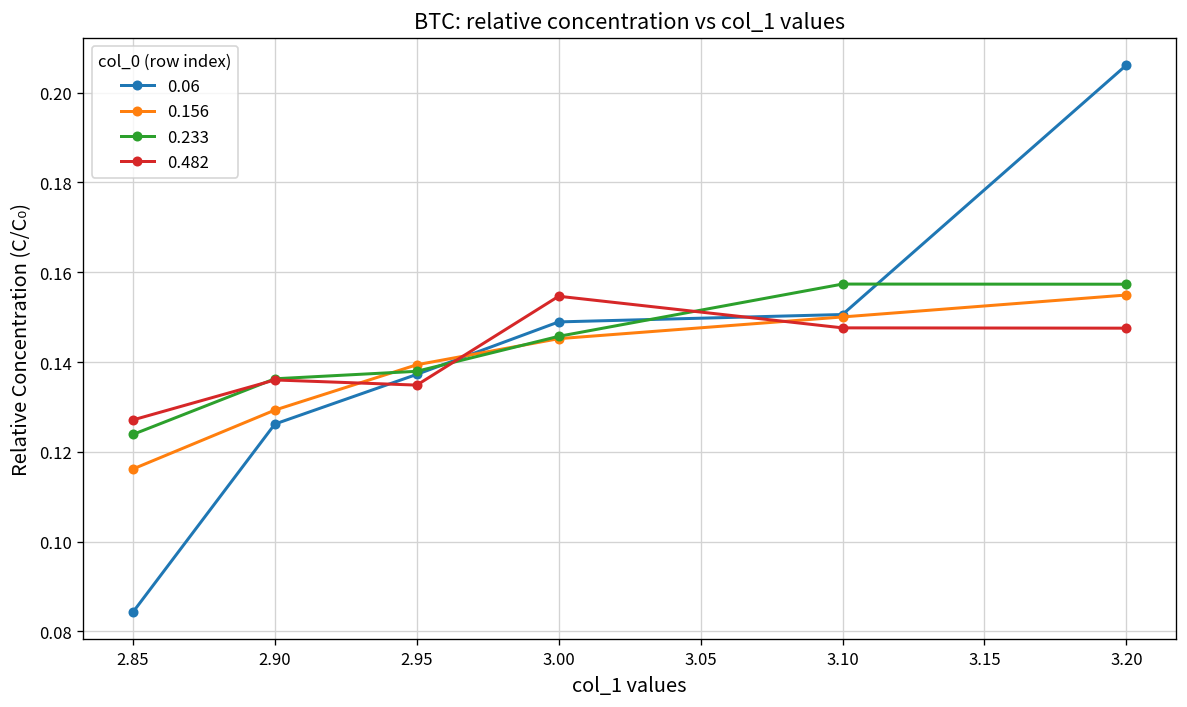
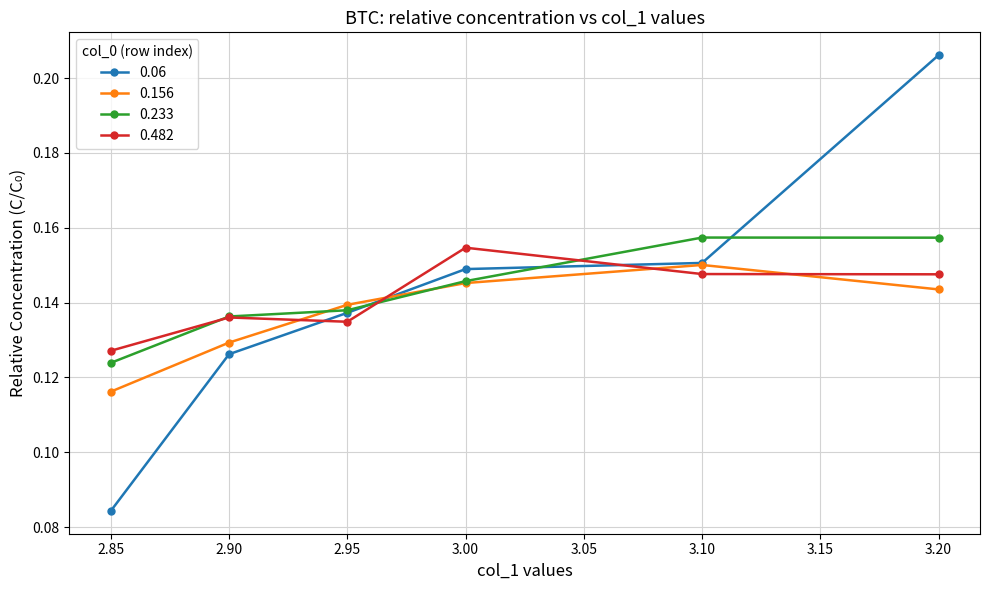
0.156, 3.20: 0.155 -> 0.144
